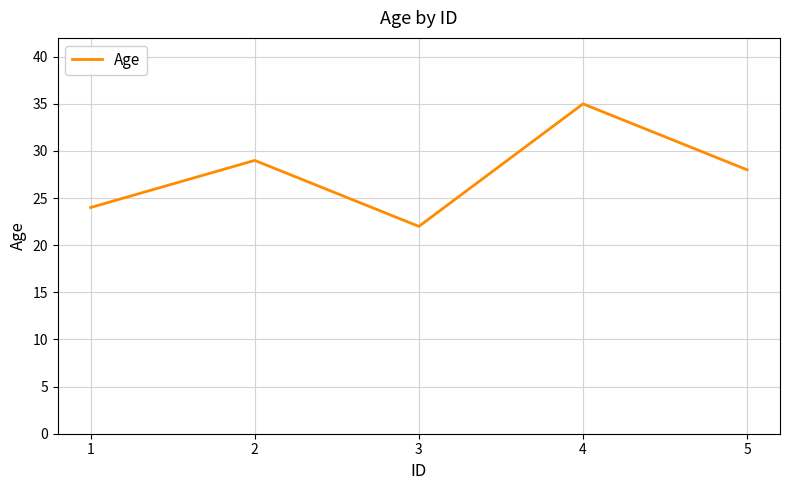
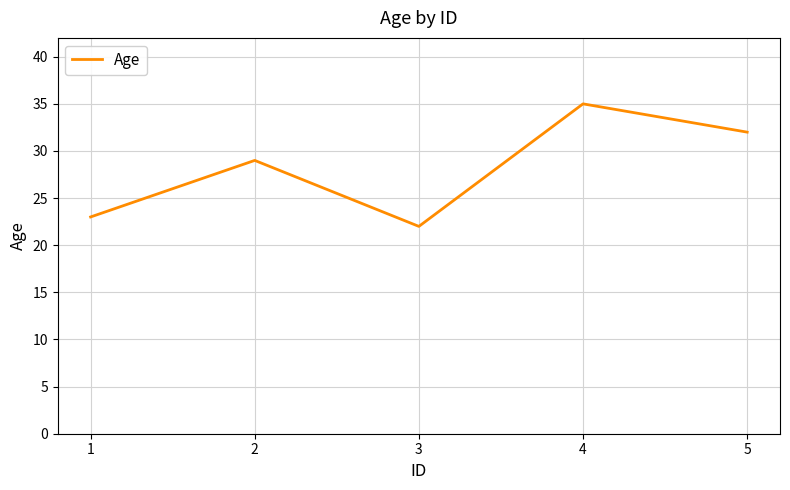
1: 24 -> 23
5: 28 -> 32
